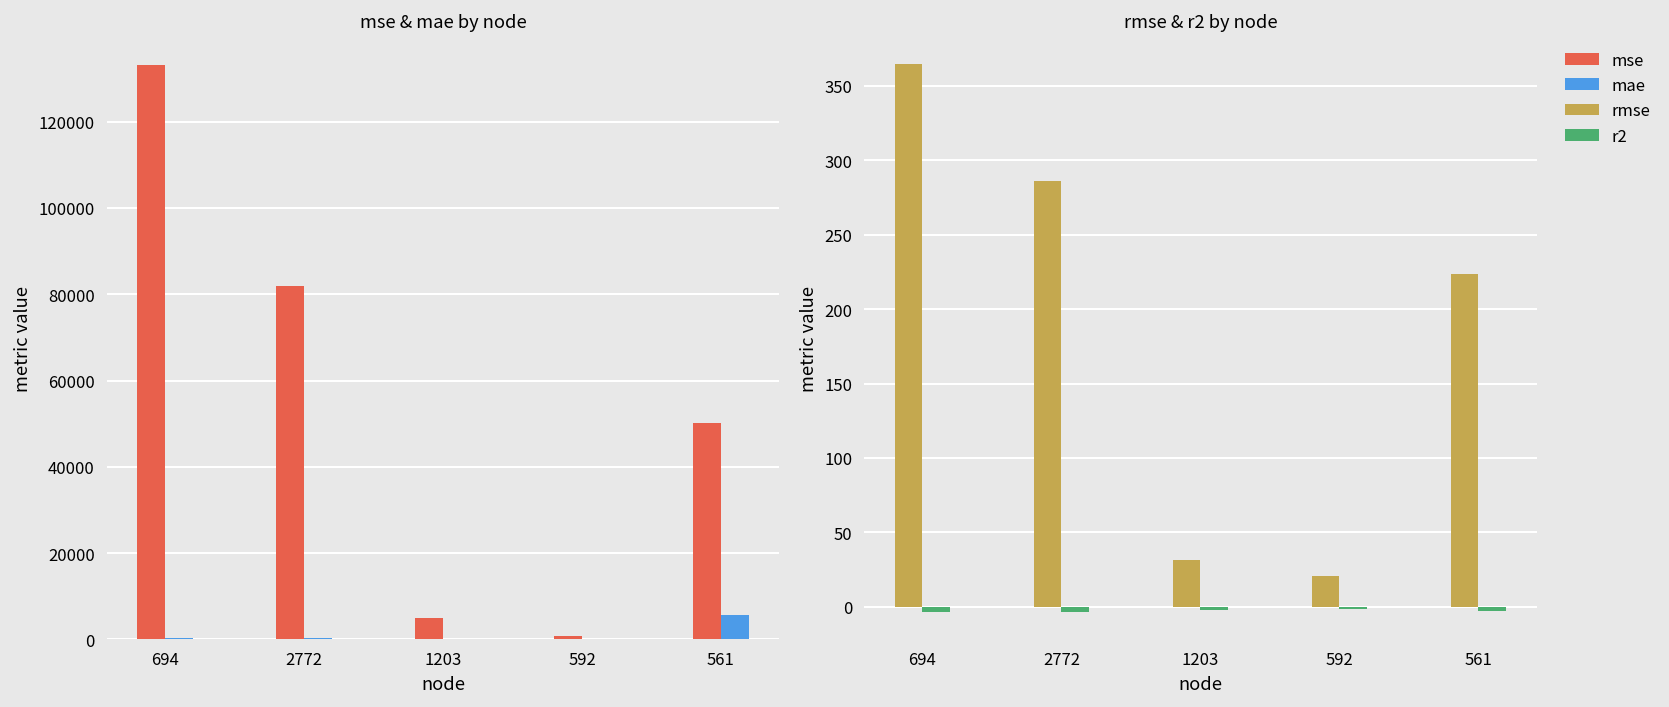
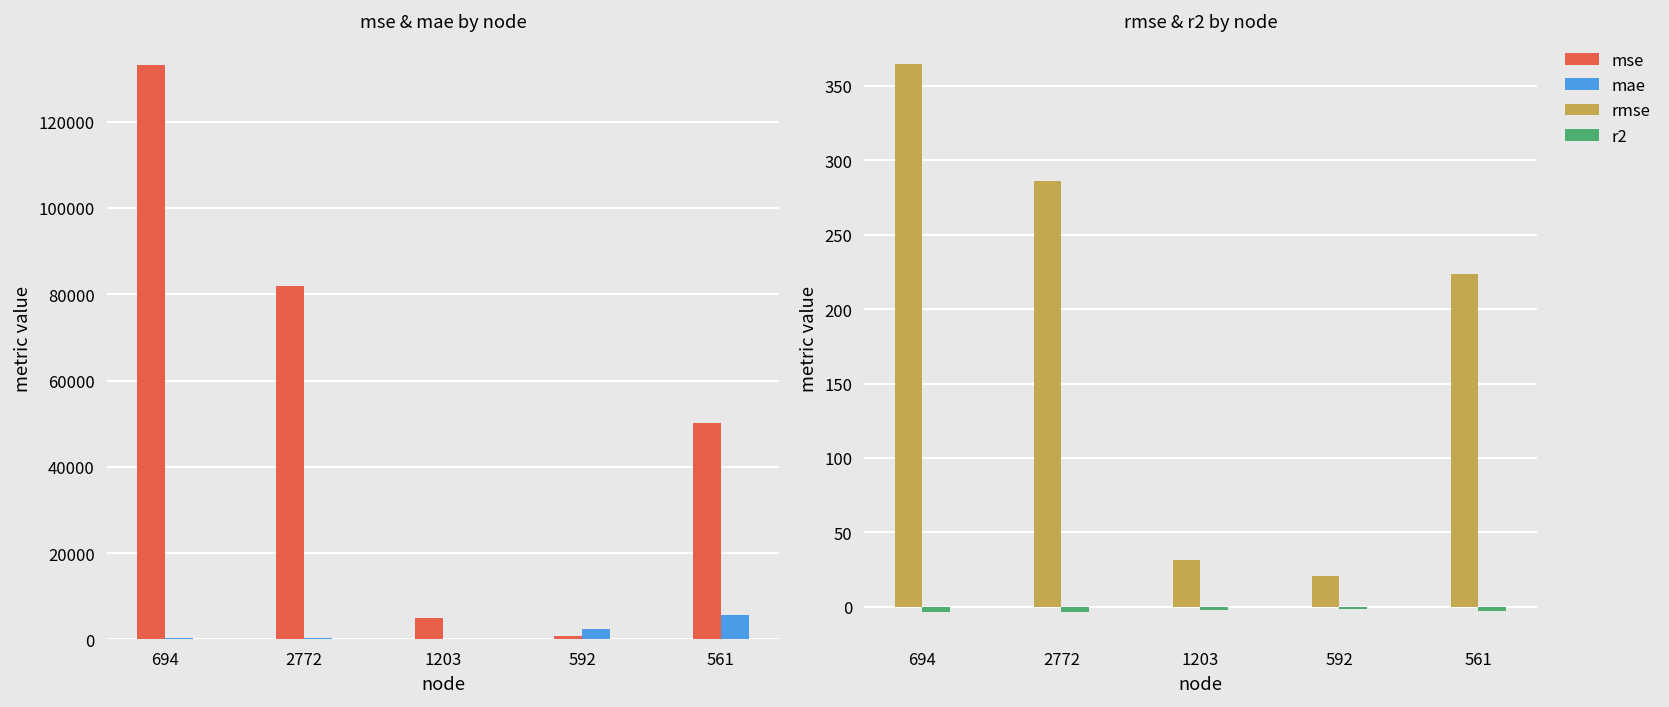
mse & mae by node, mae, 592: 0 -> 2000
